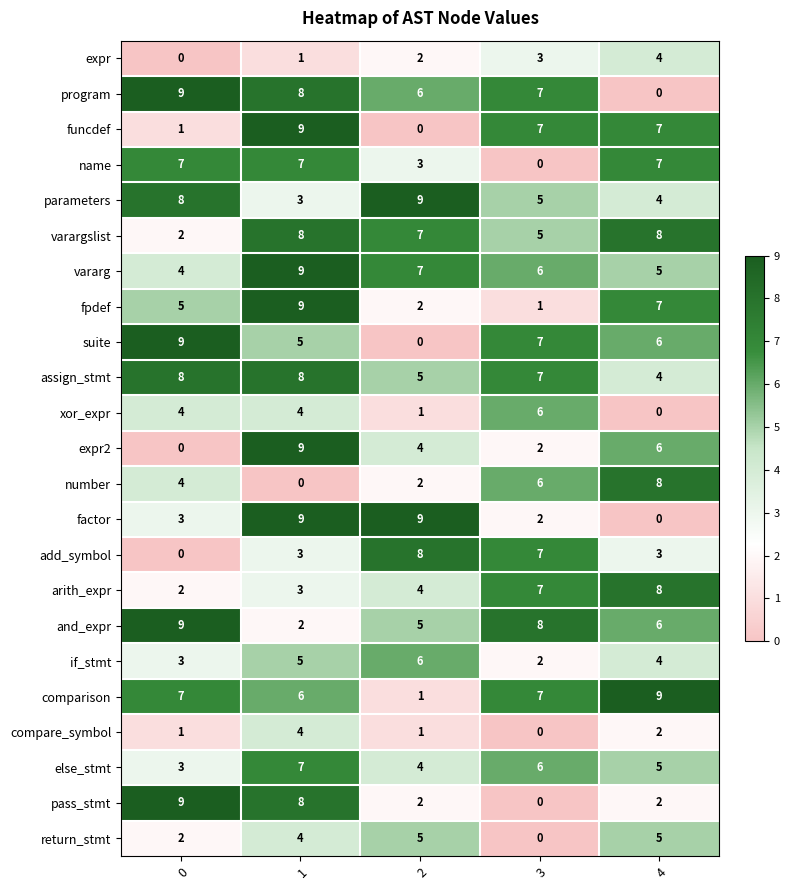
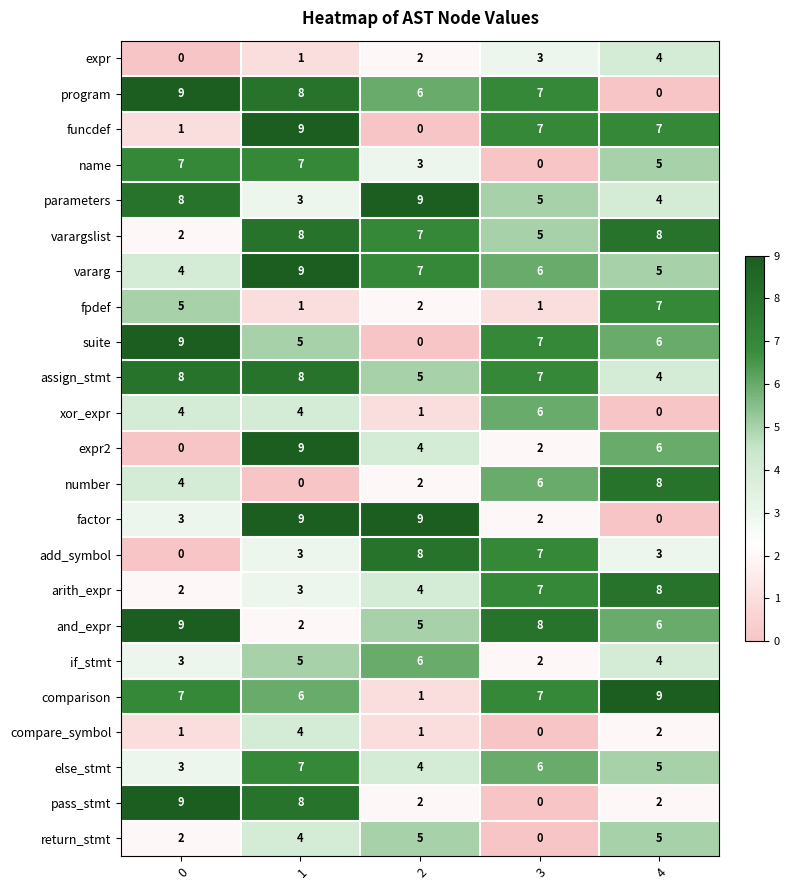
name, 4: 7 -> 5
fpdef, 1: 9 -> 1
